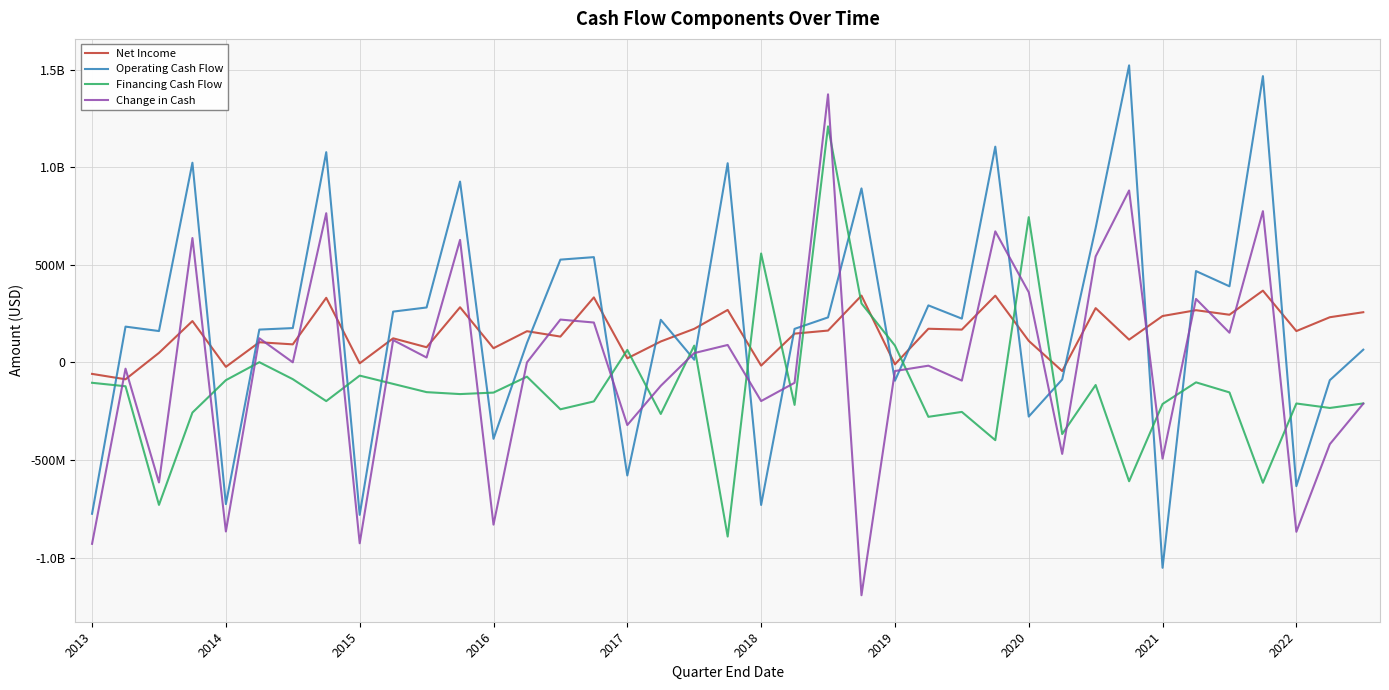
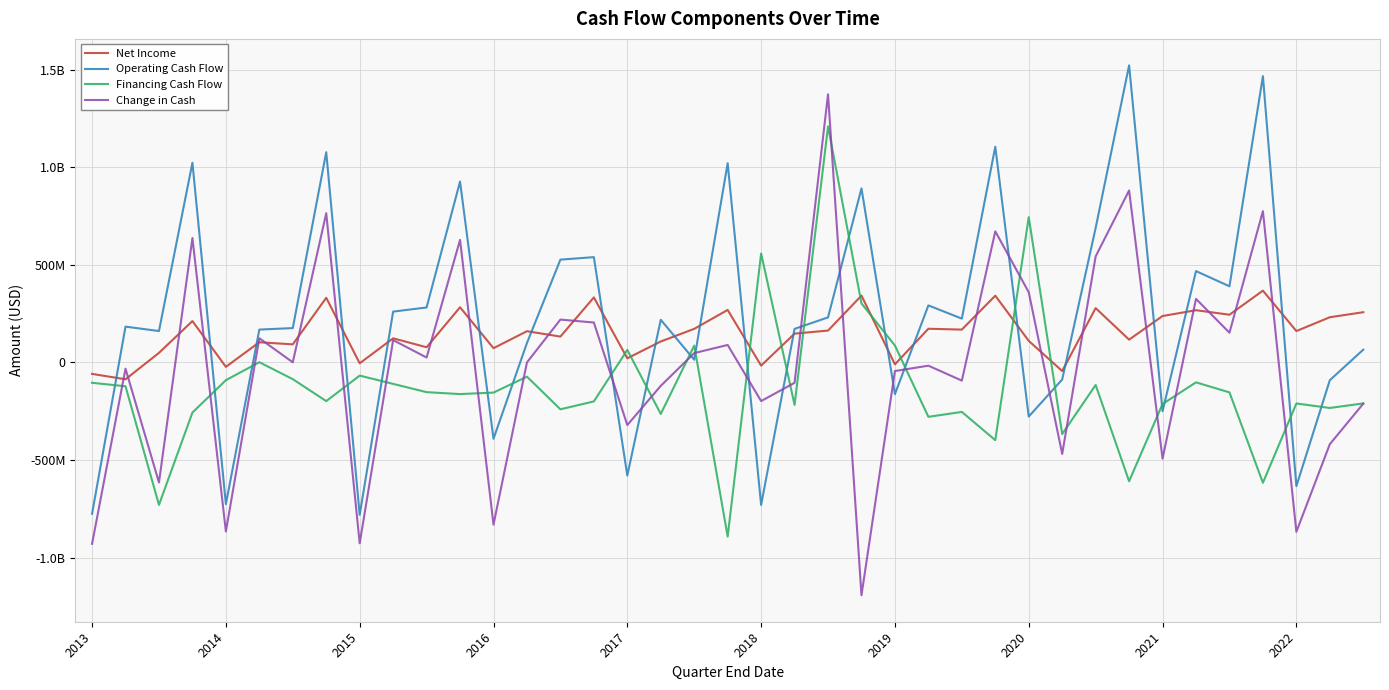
Operating Cash Flow, 2019: -90000000 -> -160000000
Operating Cash Flow, 2021: -1050000000 -> -250000000
